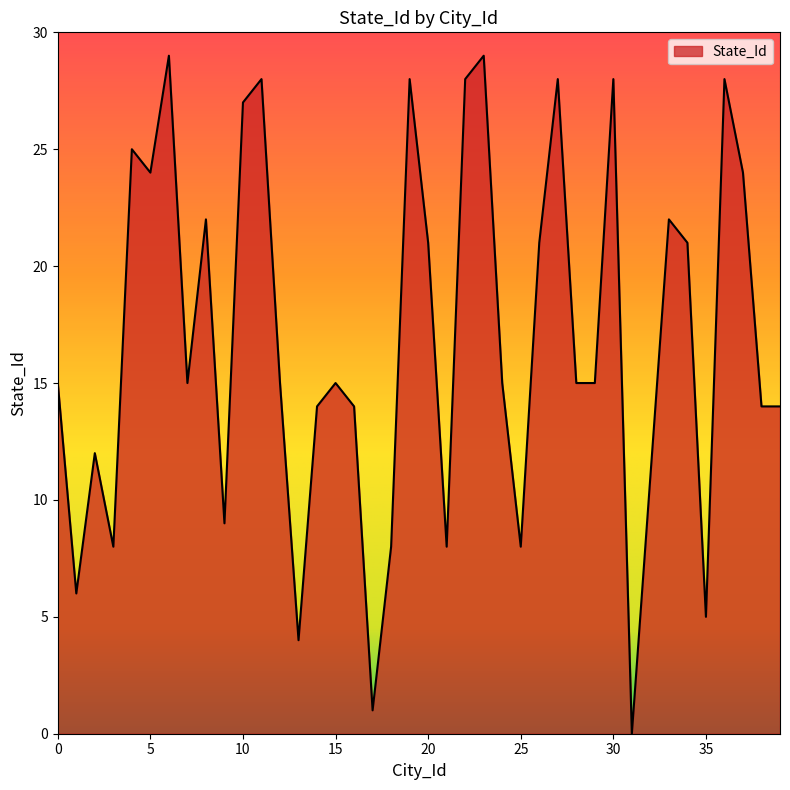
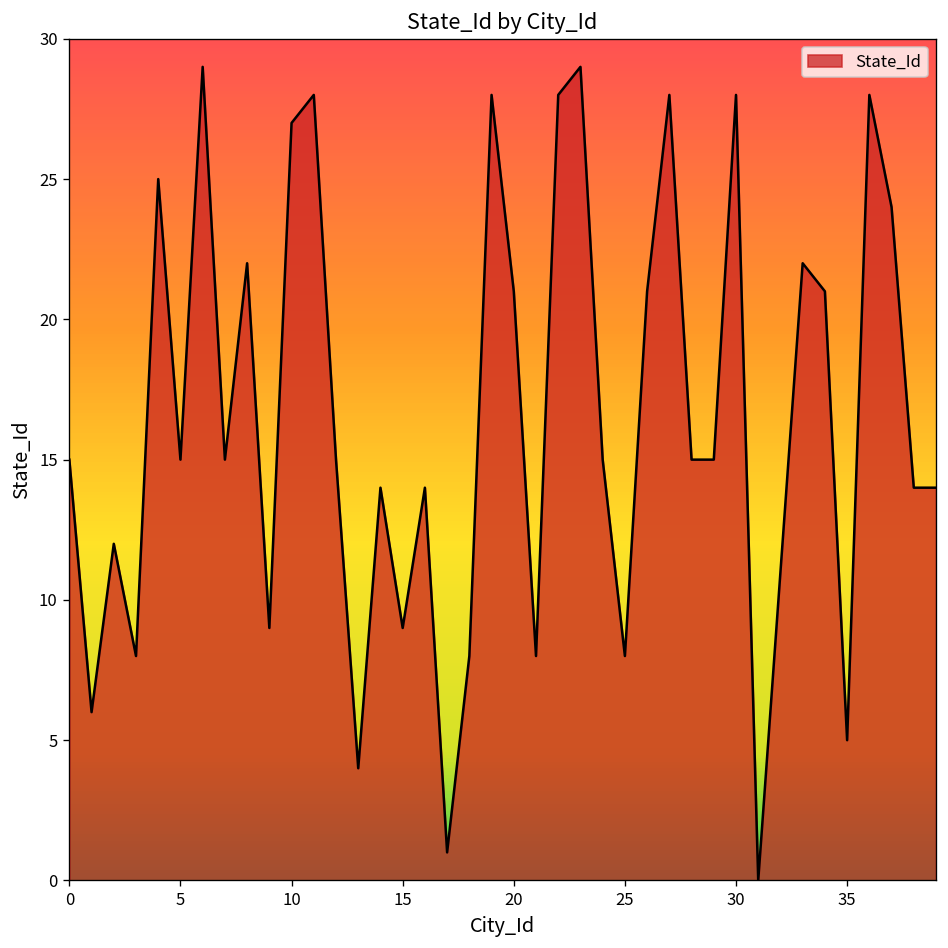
5: 24 -> 15
15: 15 -> 9
